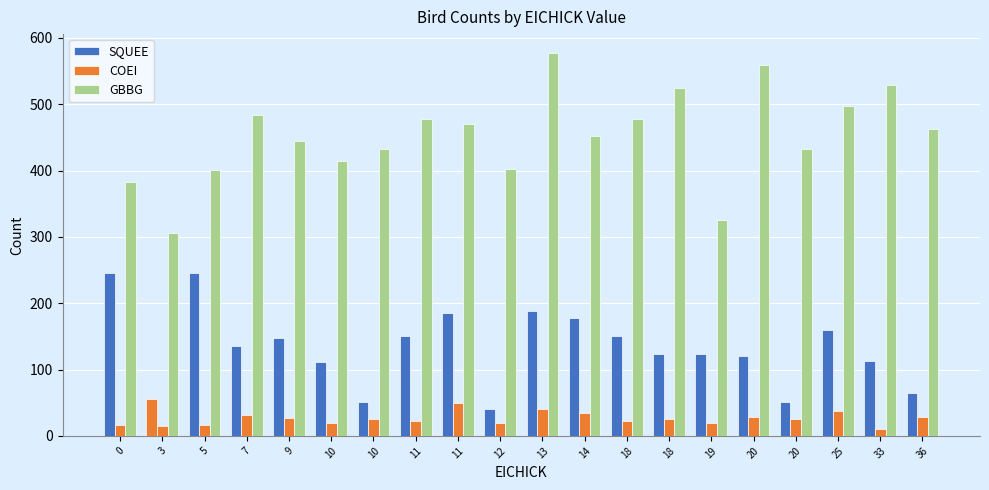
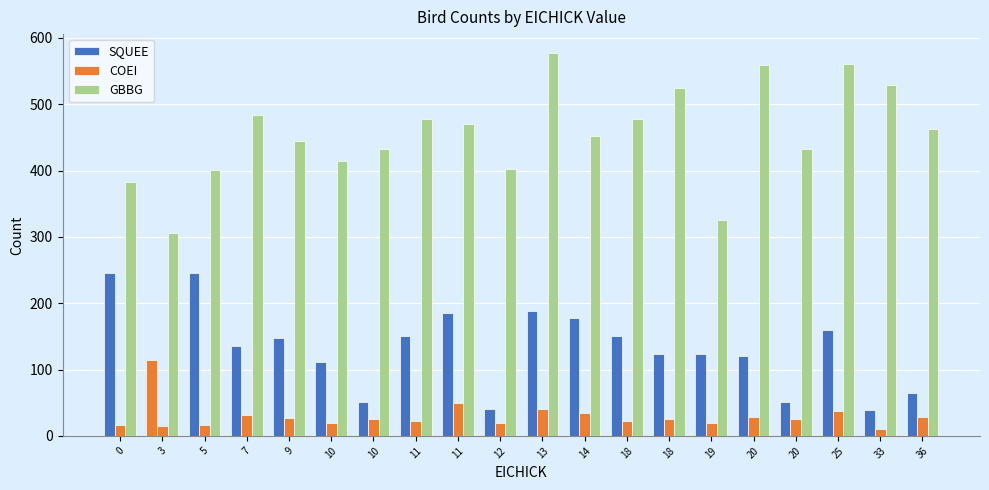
SQUEE, 3: 60 -> 120
GBBG, 25: 500 -> 560
SQUEE, 33: 110 -> 40
